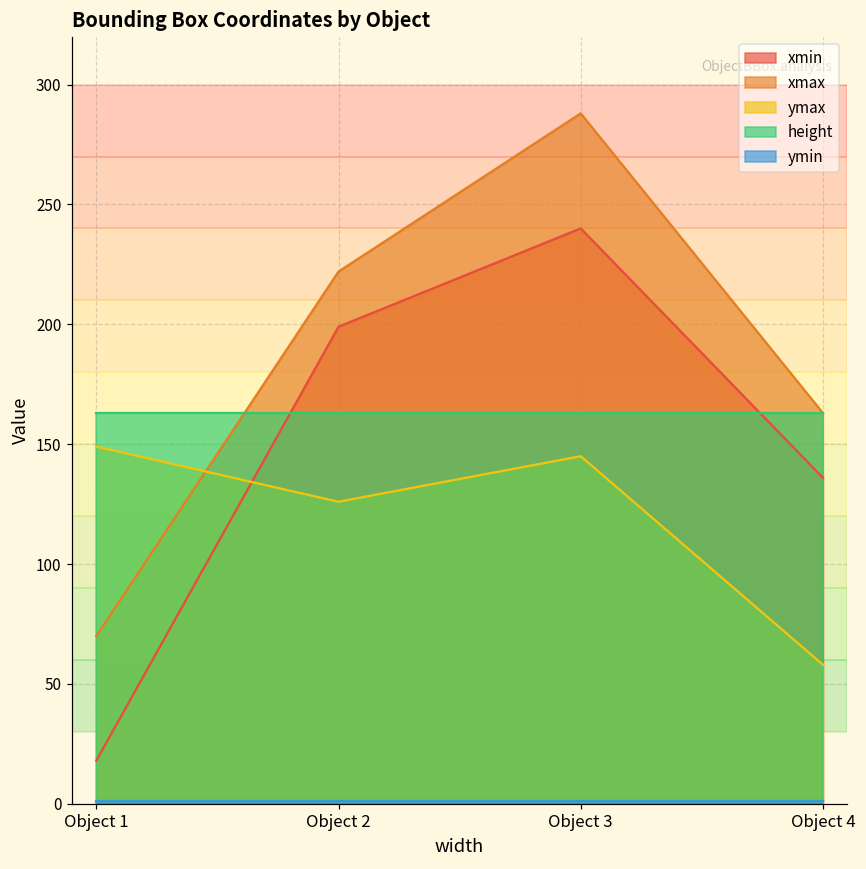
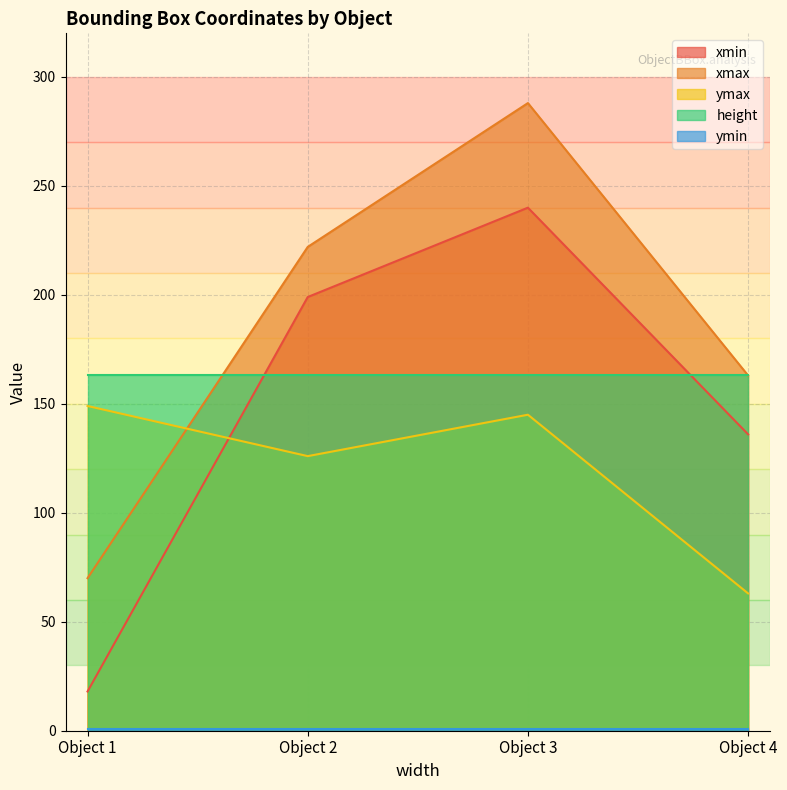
ymax, Object 4: 58 -> 63
